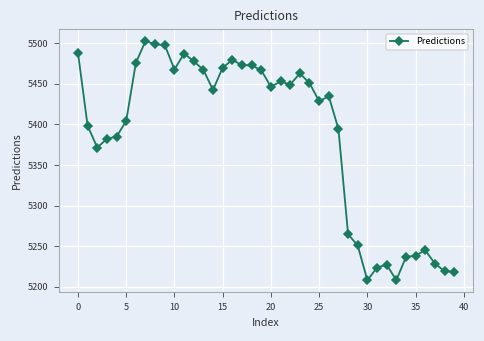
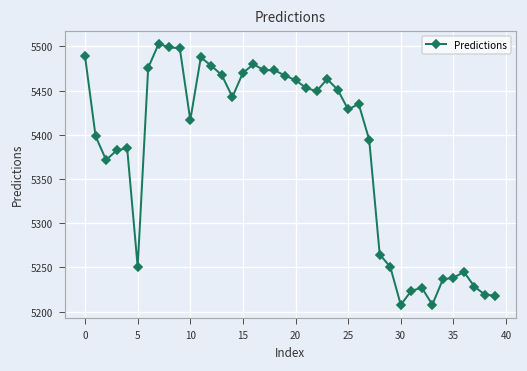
5: 5400 -> 5250
10: 5470 -> 5420
20: 5450 -> 5460
